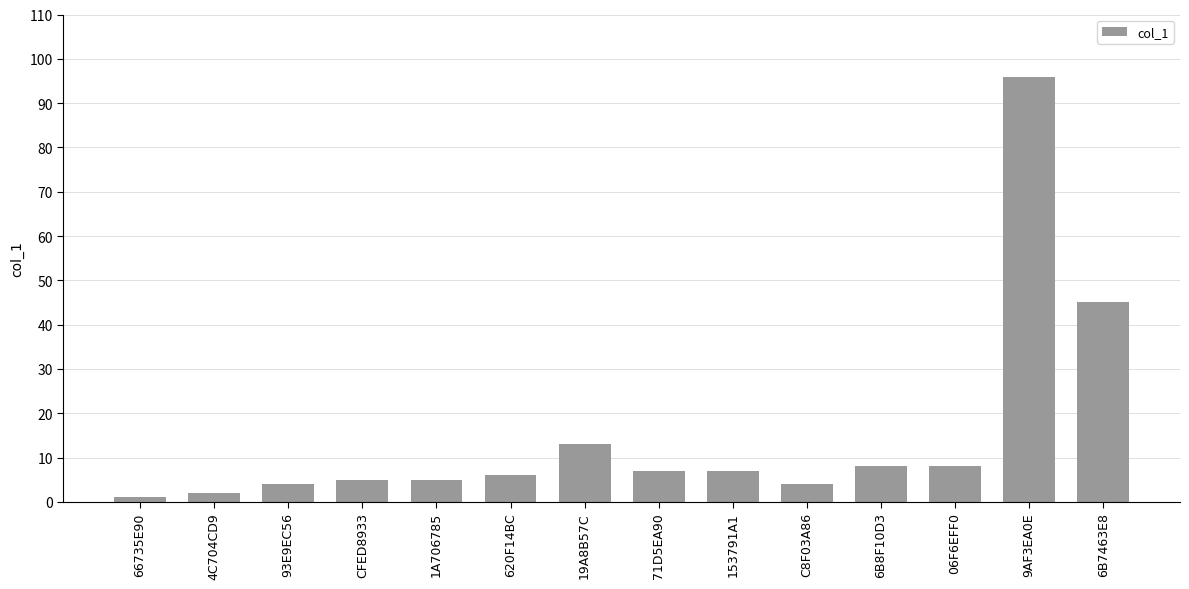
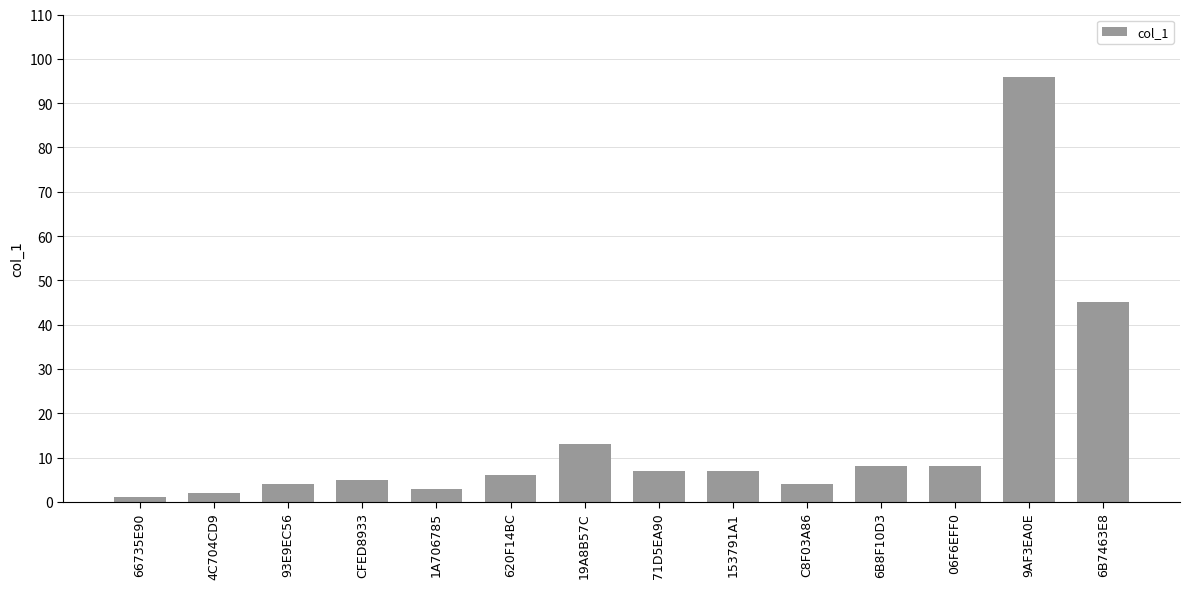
1A706785: 5 -> 3
